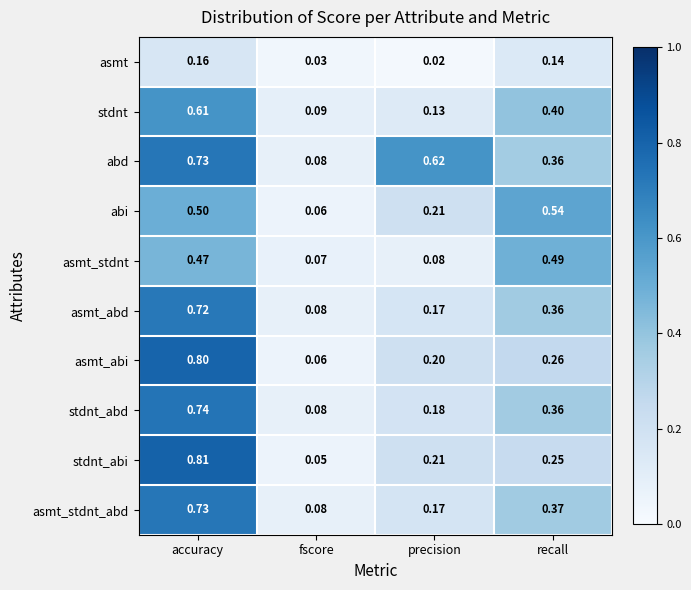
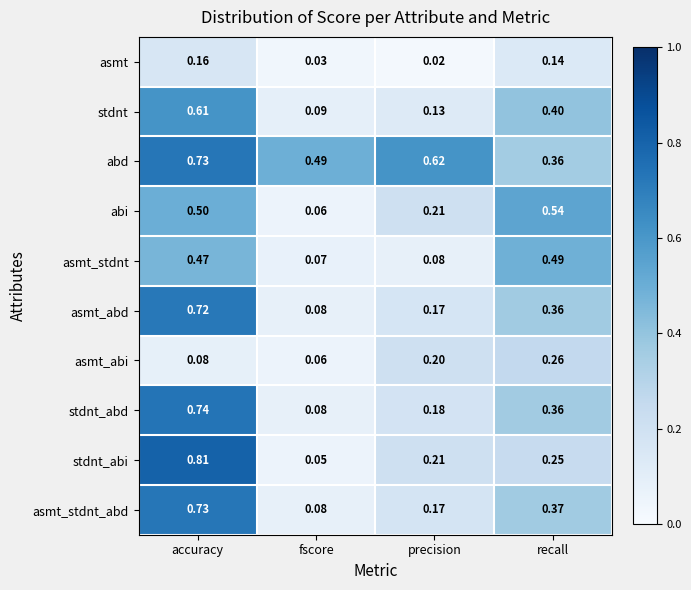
abd, fscore: 0.08 -> 0.49
asmt_abi, accuracy: 0.80 -> 0.08
